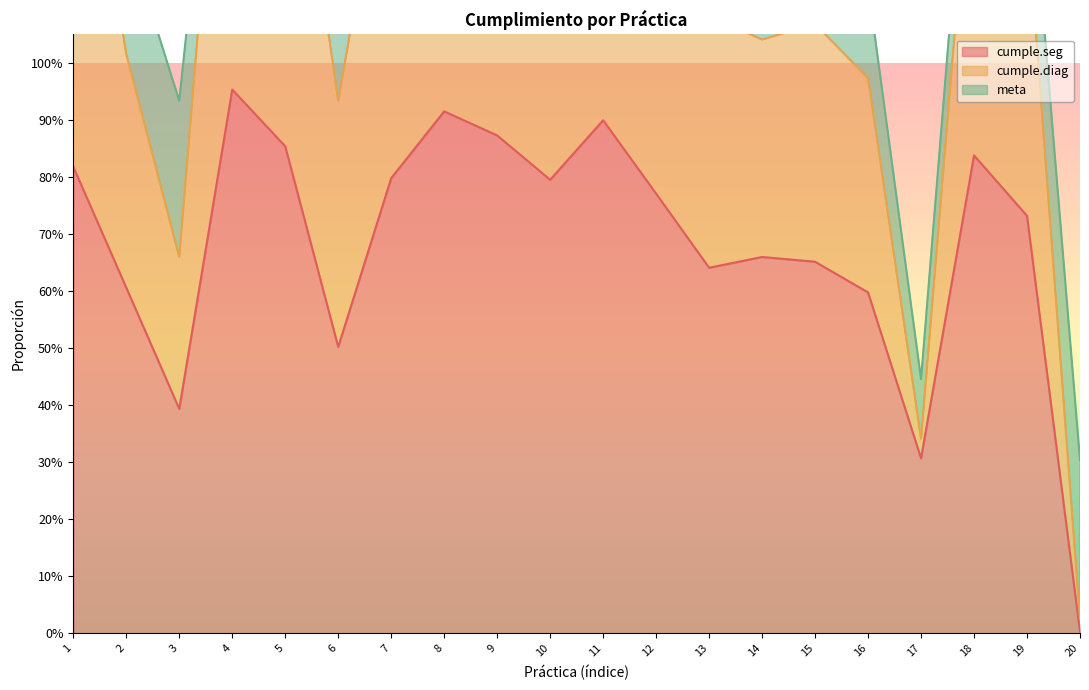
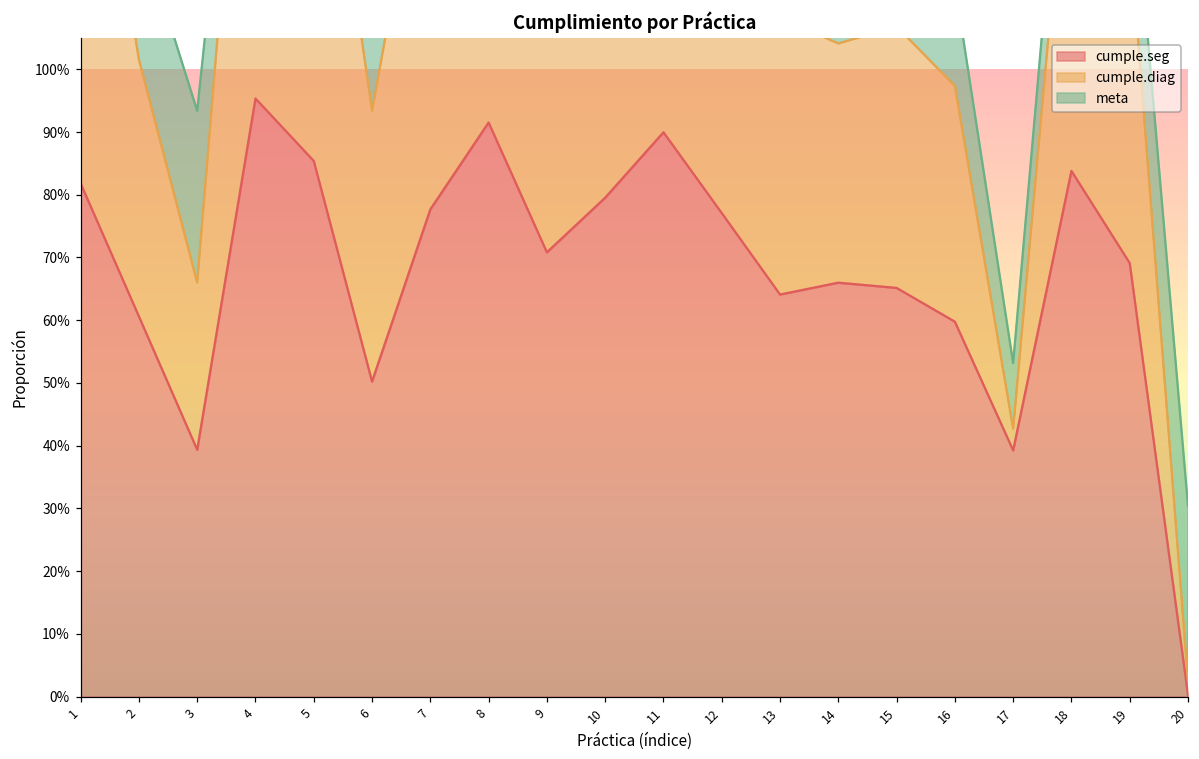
cumple.seg, 7: 80% -> 78%
cumple.seg, 9: 87% -> 71%
cumple.seg, 17: 31% -> 39%
cumple.seg, 19: 73% -> 69%
